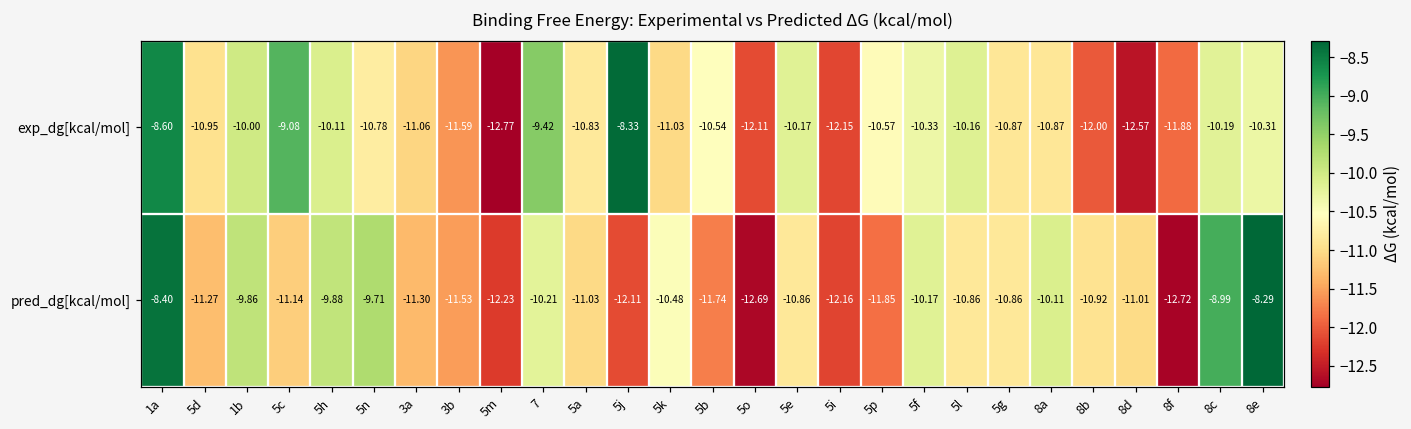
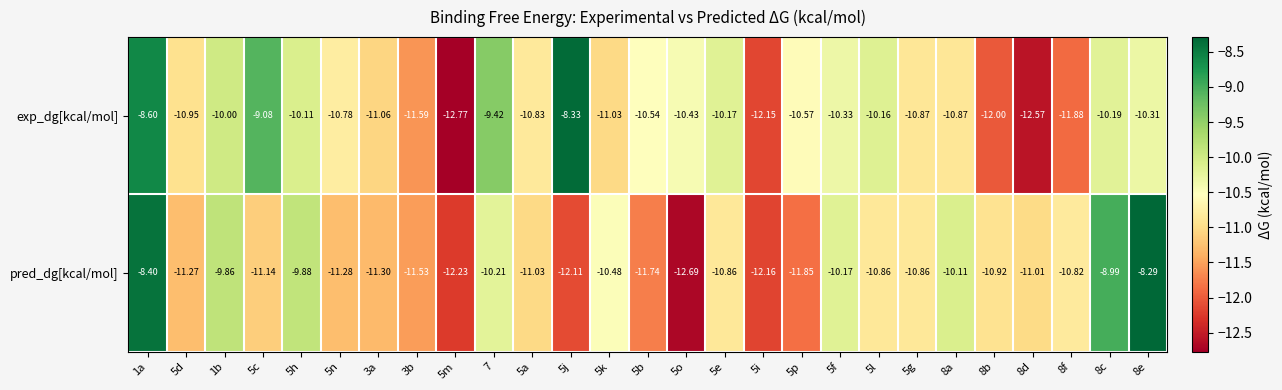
exp_dg[kcal/mol], 5o: -12.11 -> -10.43
pred_dg[kcal/mol], 5n: -9.71 -> -11.28
pred_dg[kcal/mol], 8f: -12.72 -> -10.82
